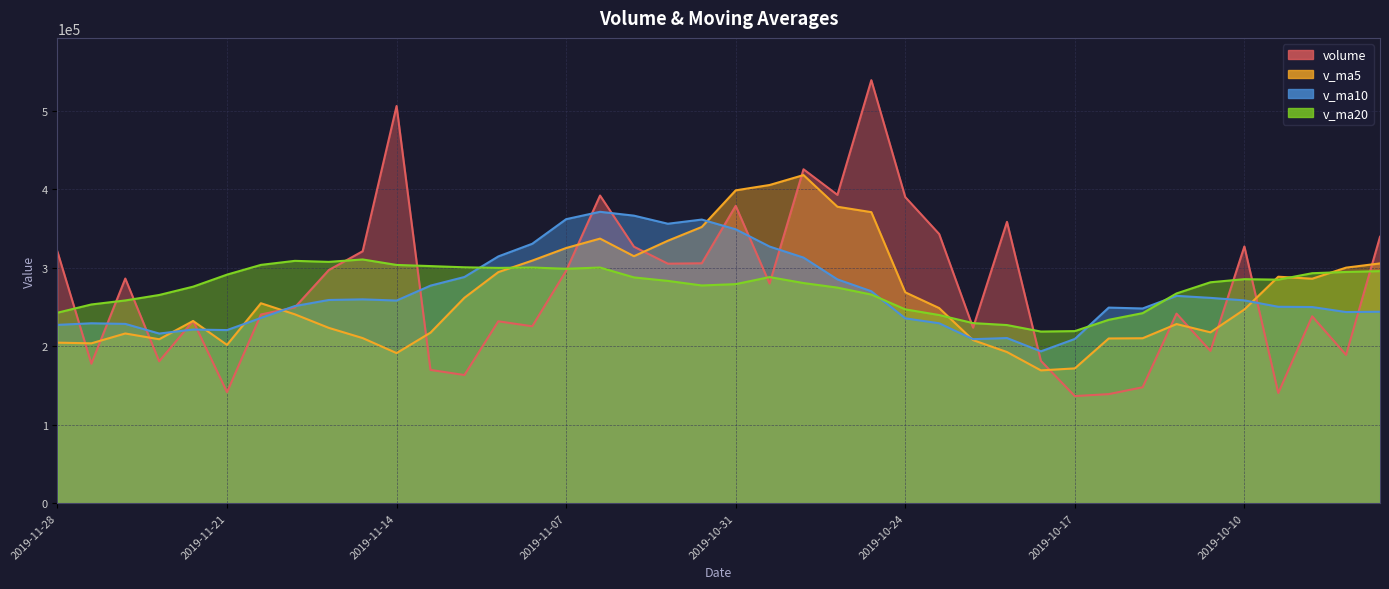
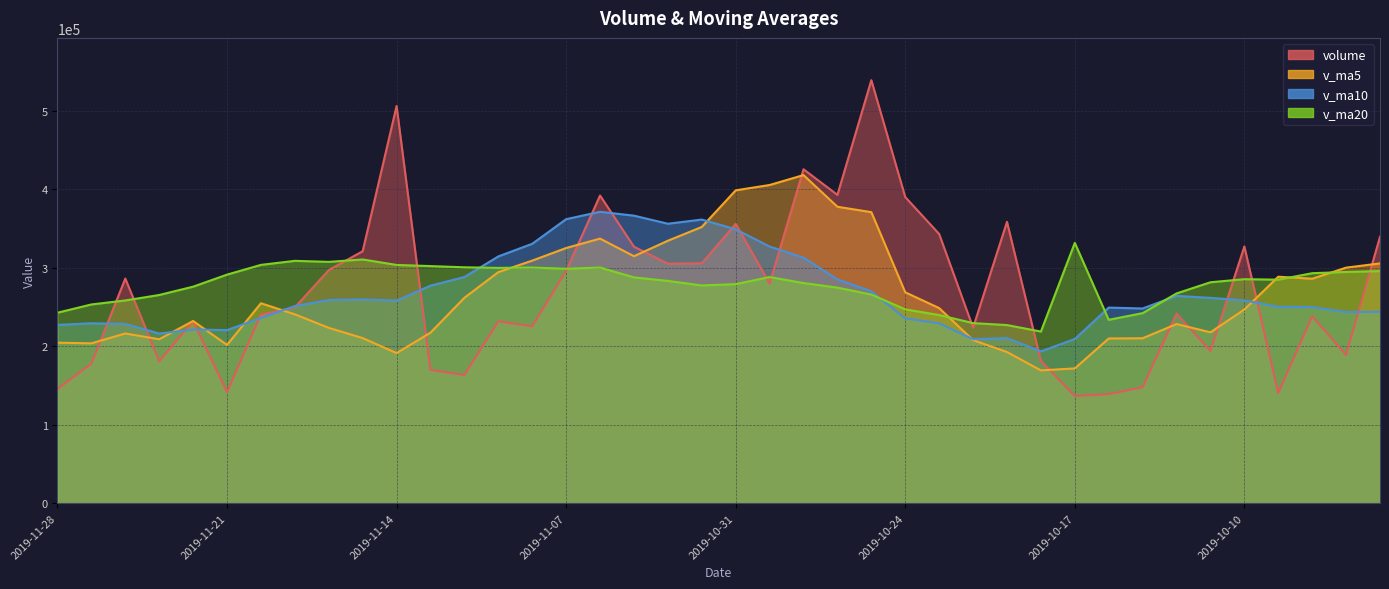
volume, 2019-11-28: 320000 -> 150000
volume, 2019-10-31: 380000 -> 360000
v_ma20, 2019-10-17: 220000 -> 330000
